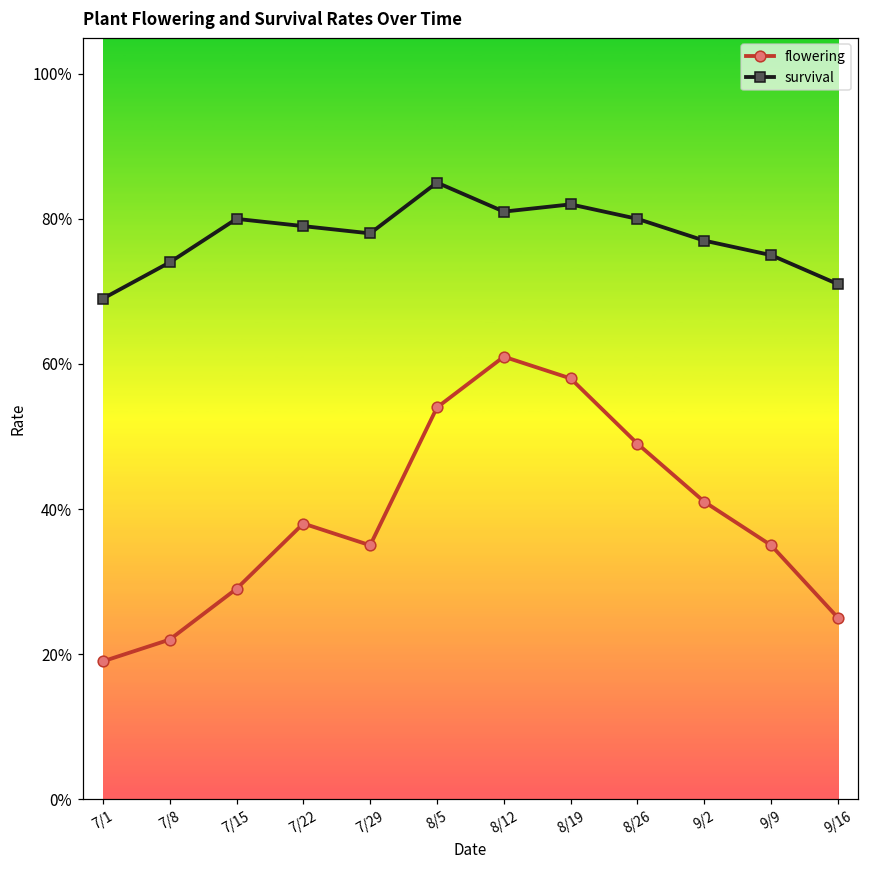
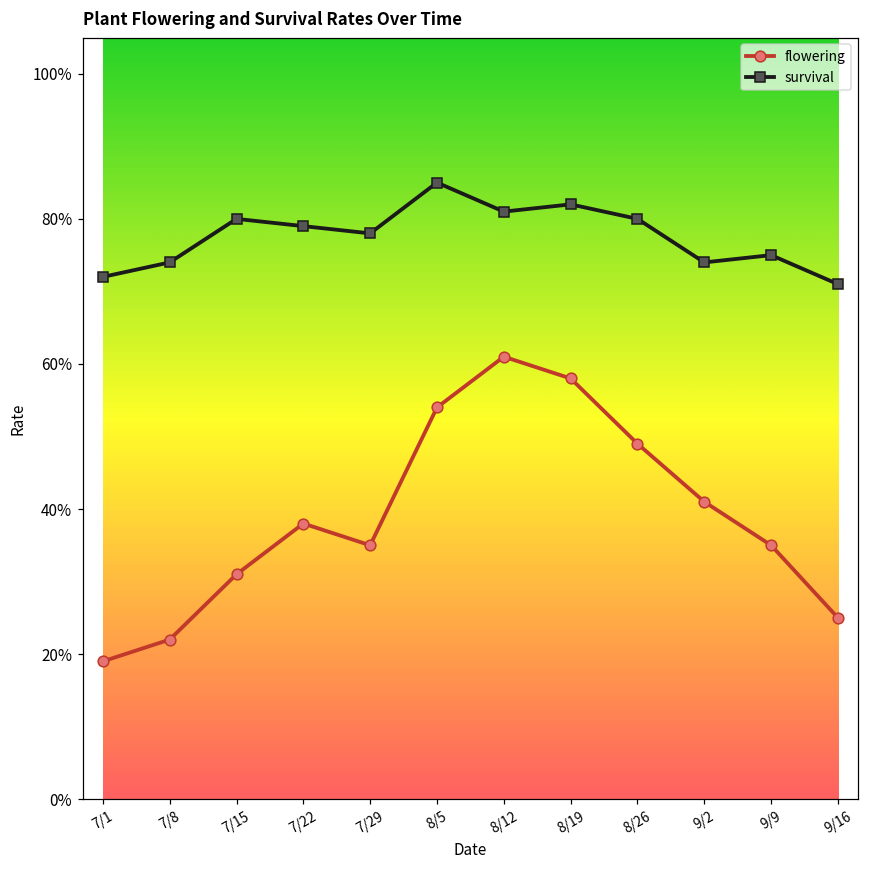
survival, 7/1: 69% -> 72%
flowering, 7/15: 29% -> 31%
survival, 9/2: 77% -> 74%
